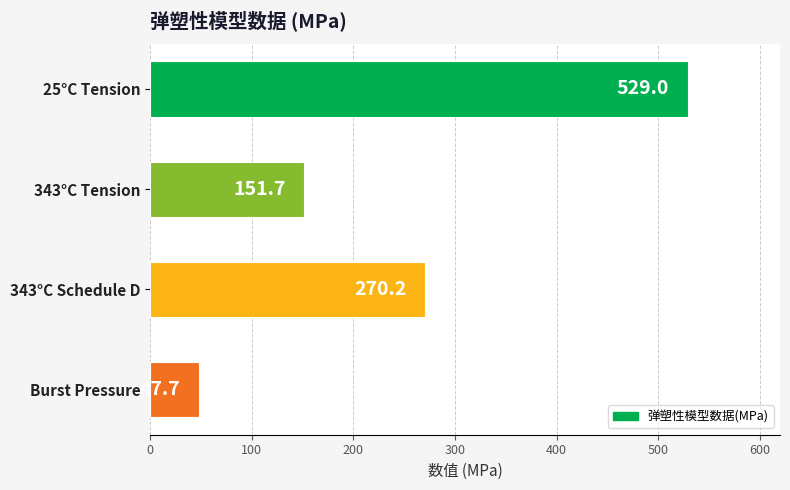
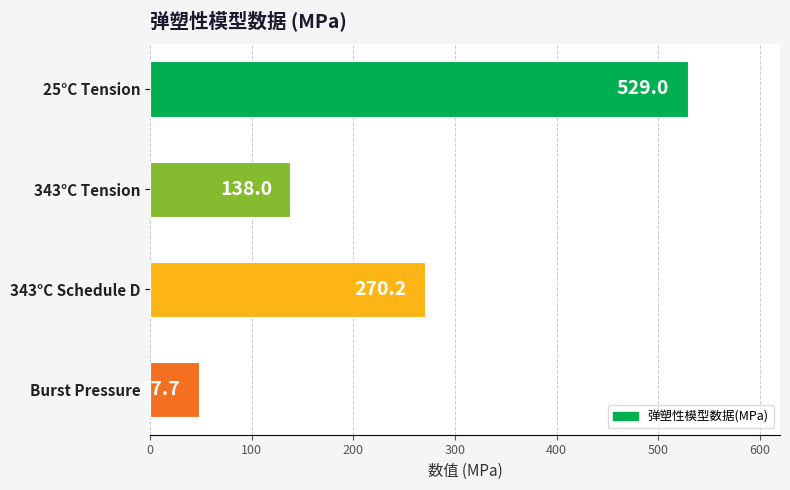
343°C Tension: 151.7 -> 138.0
